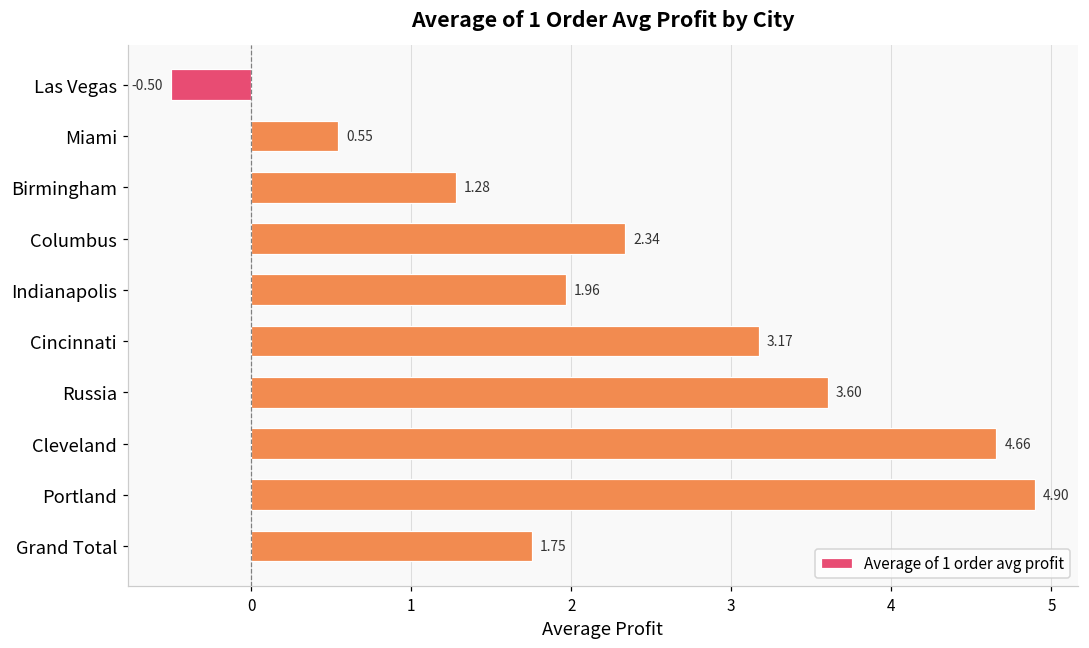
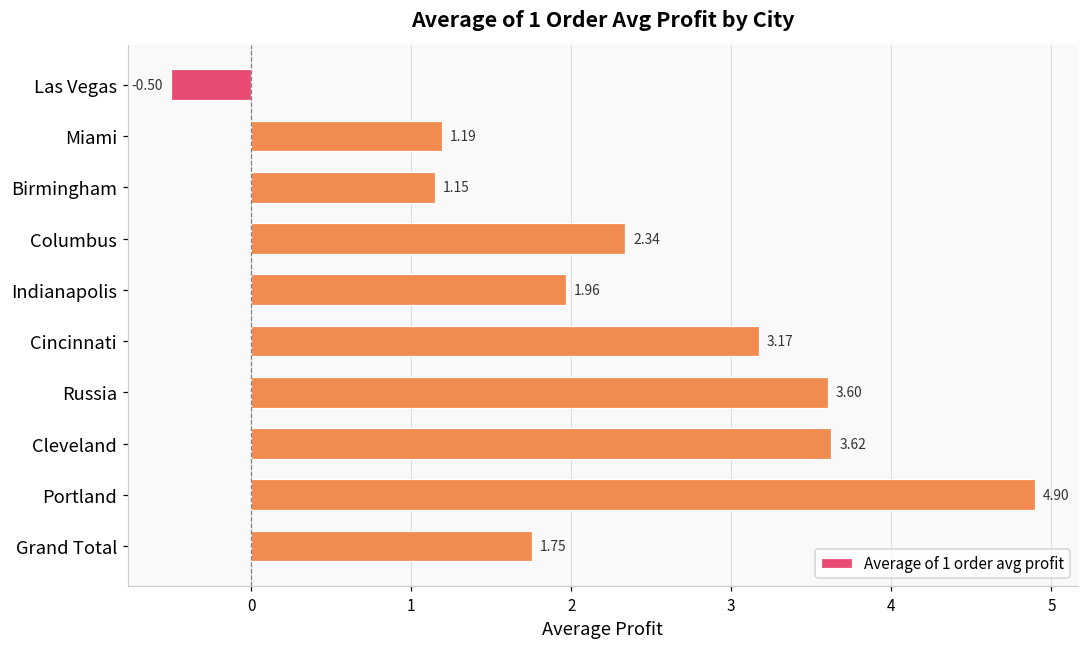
Miami: 0.55 -> 1.19
Birmingham: 1.28 -> 1.15
Cleveland: 4.66 -> 3.62
